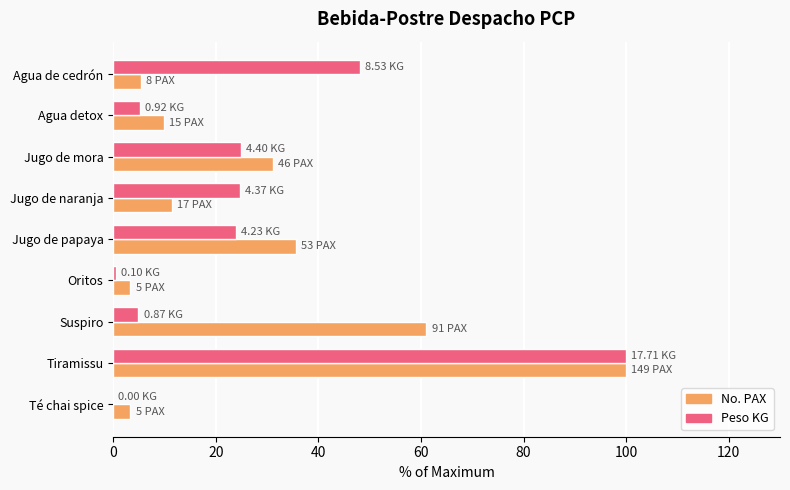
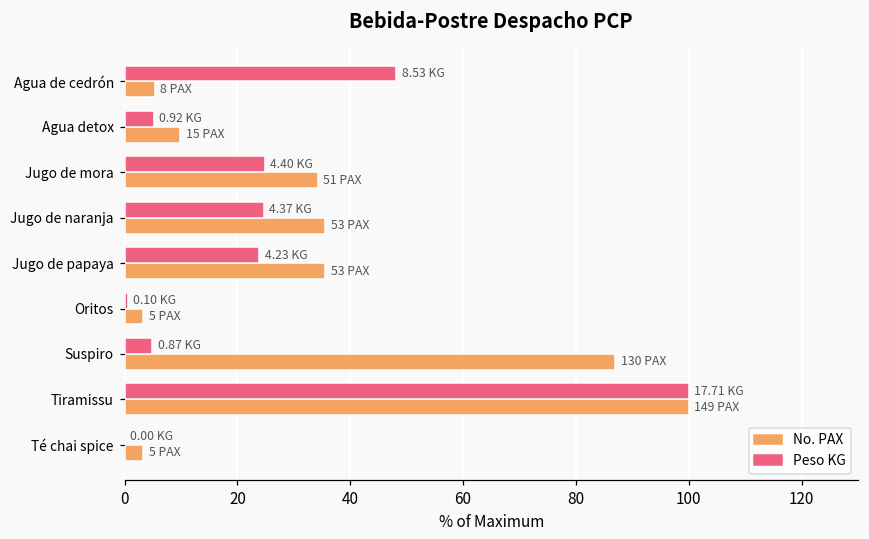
No. PAX, Jugo de mora: 46 -> 51
No. PAX, Jugo de naranja: 17 -> 53
No. PAX, Suspiro: 91 -> 130
